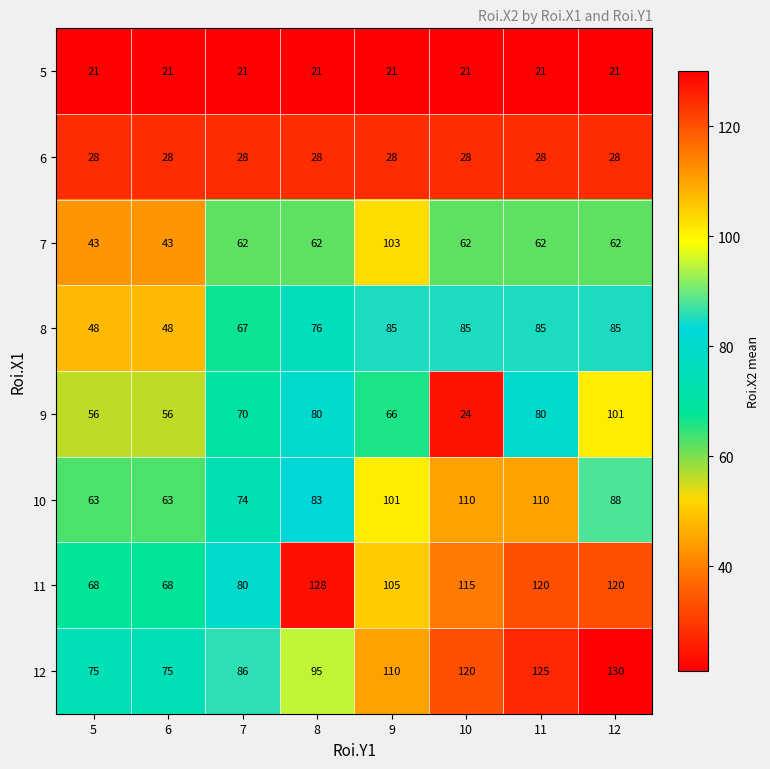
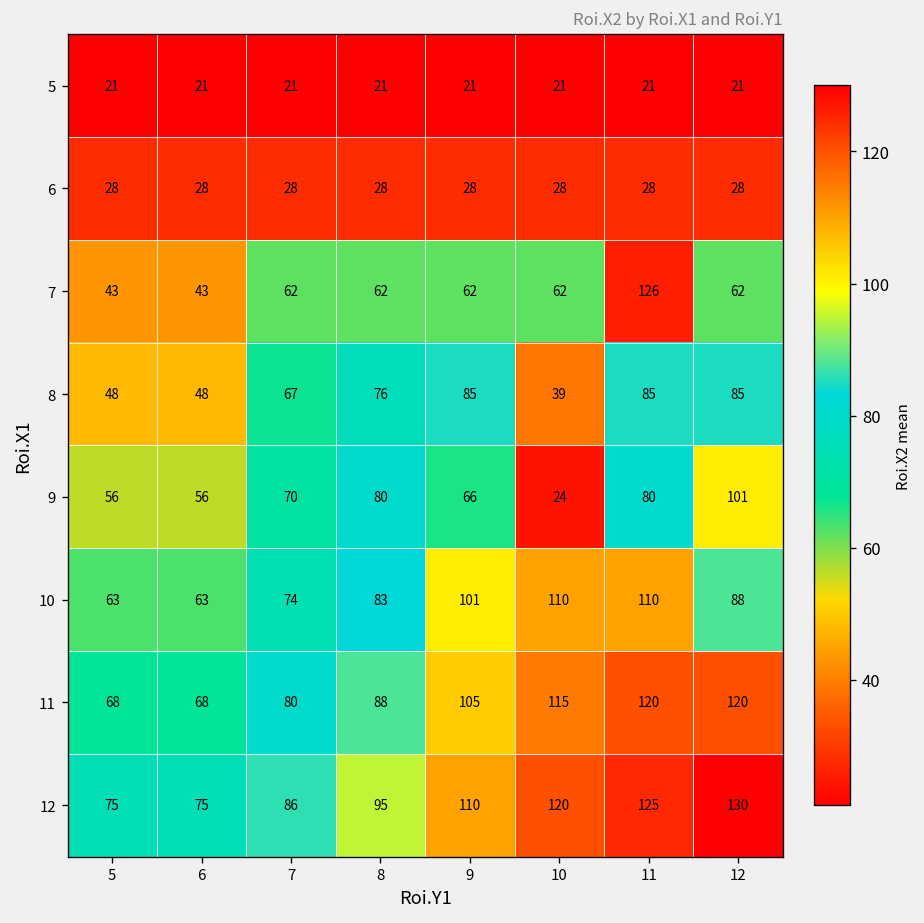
7, 9: 103 -> 62
7, 11: 62 -> 126
8, 10: 85 -> 39
11, 8: 128 -> 88
